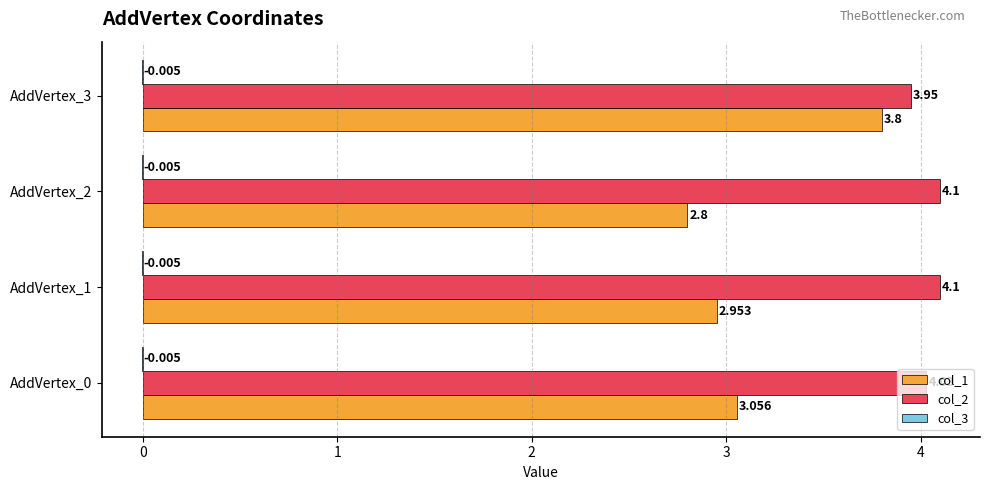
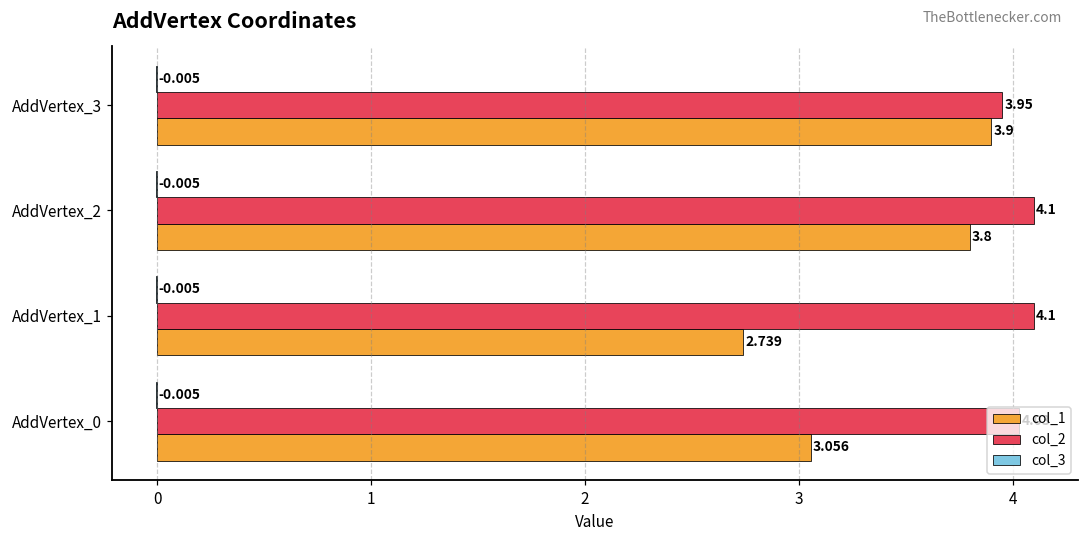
col_1, AddVertex_3: 3.8 -> 3.9
col_1, AddVertex_2: 2.8 -> 3.8
col_1, AddVertex_1: 2.953 -> 2.739
